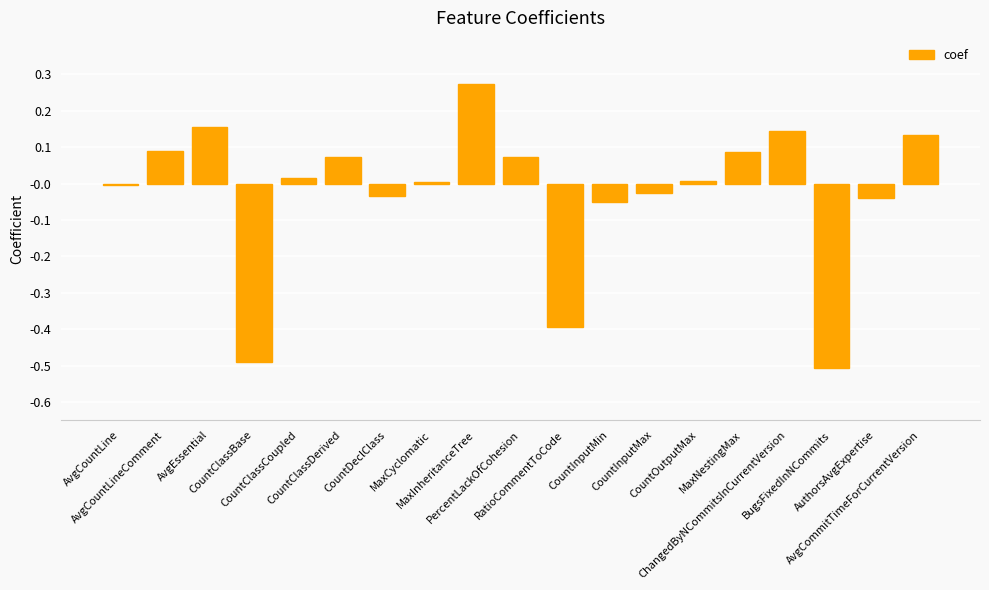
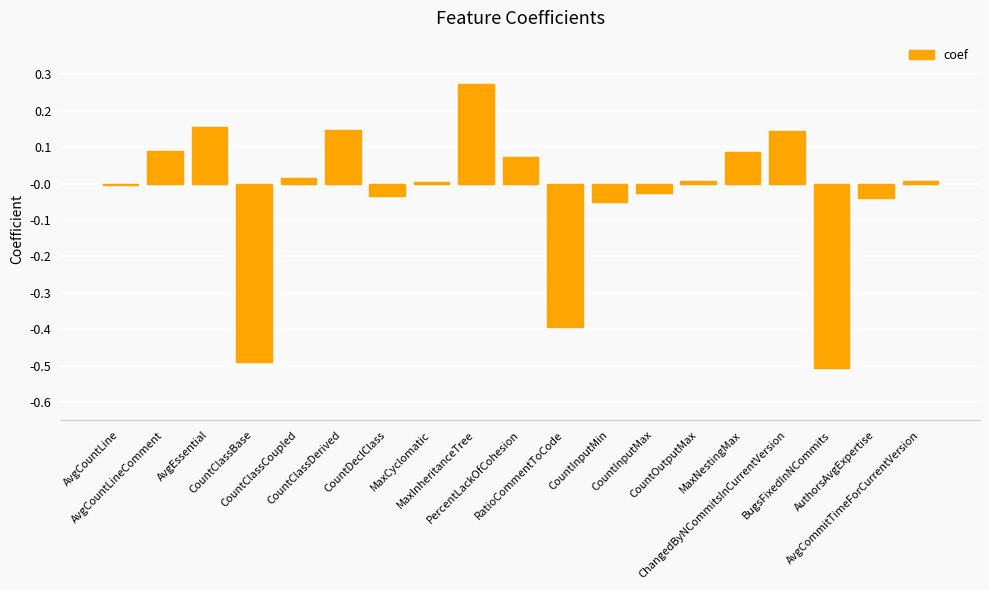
CountClassDerived: 0.07 -> 0.15
AvgCommitTimeForCurrentVersion: 0.13 -> 0.01
